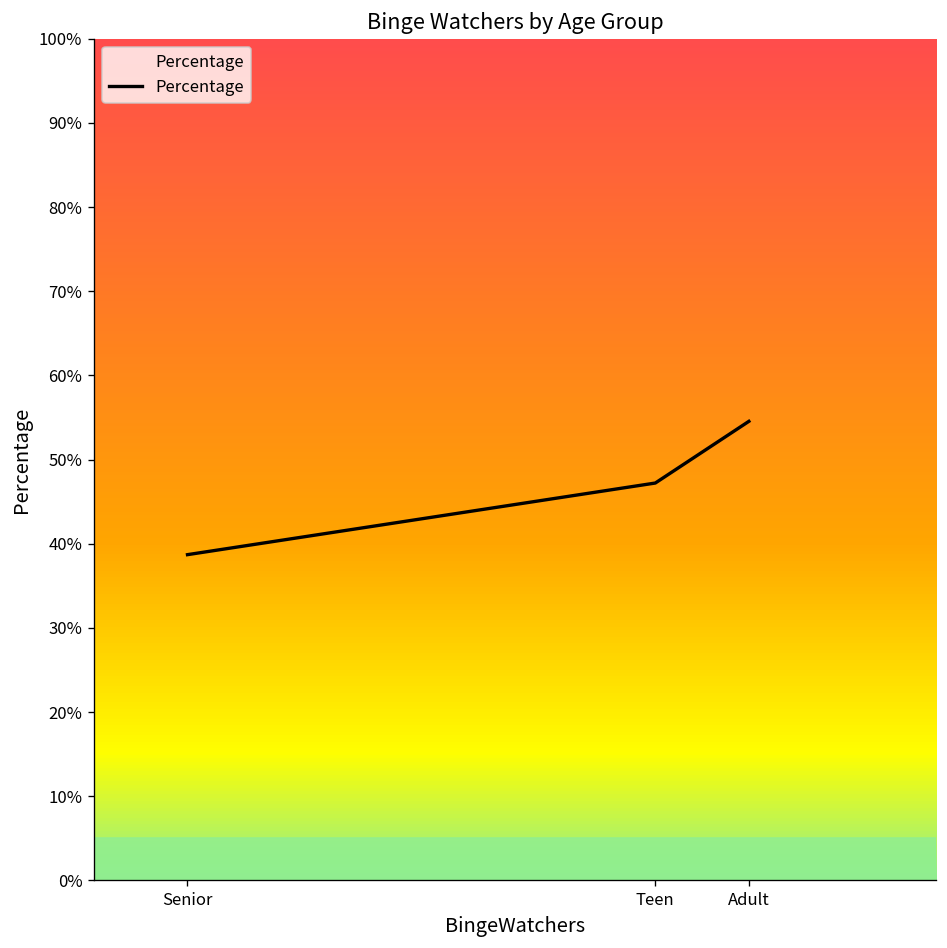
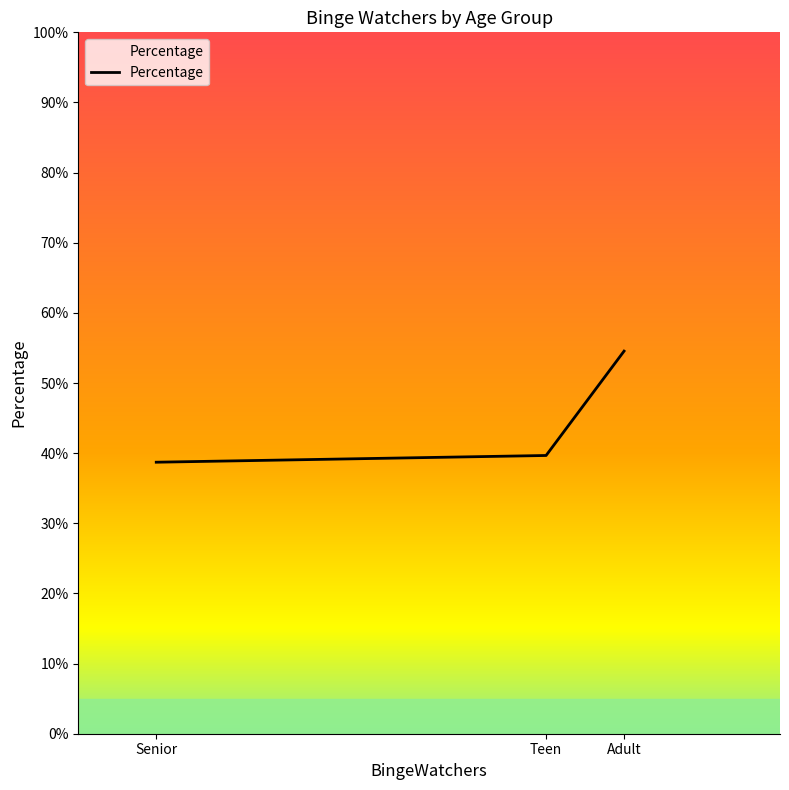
Teen: 47% -> 40%
